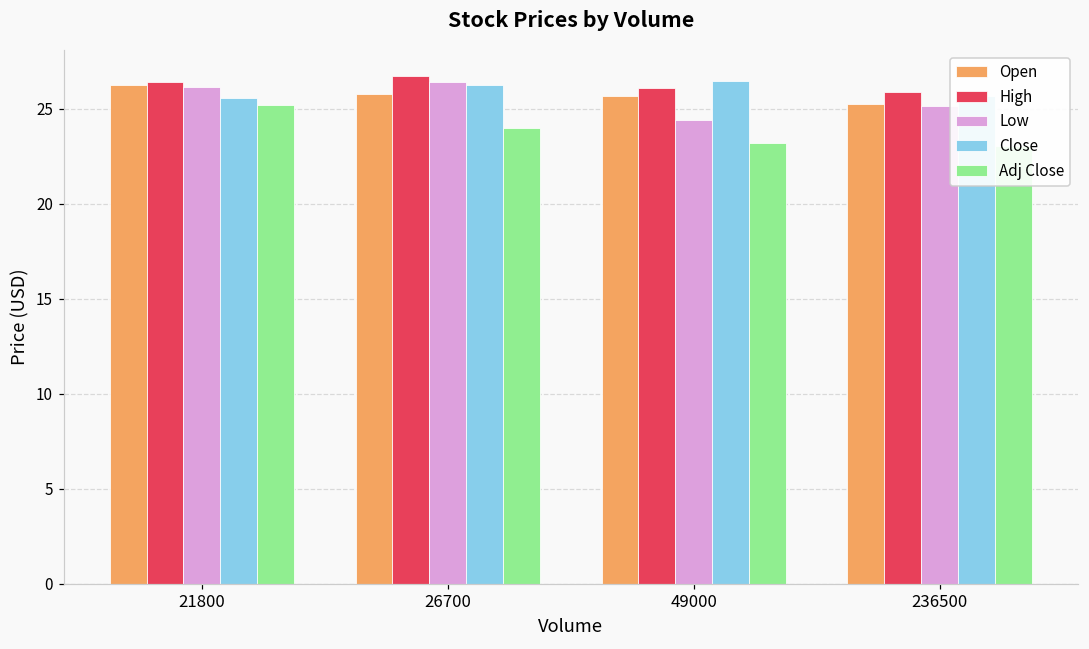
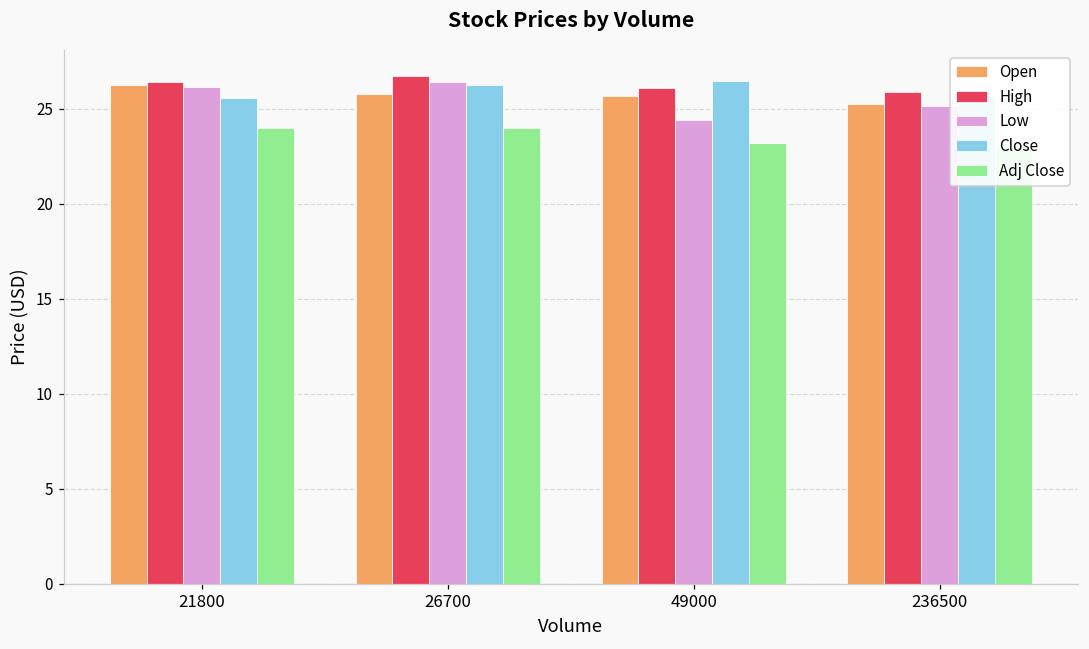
Adj Close, 21800: 25.2 -> 24.0
